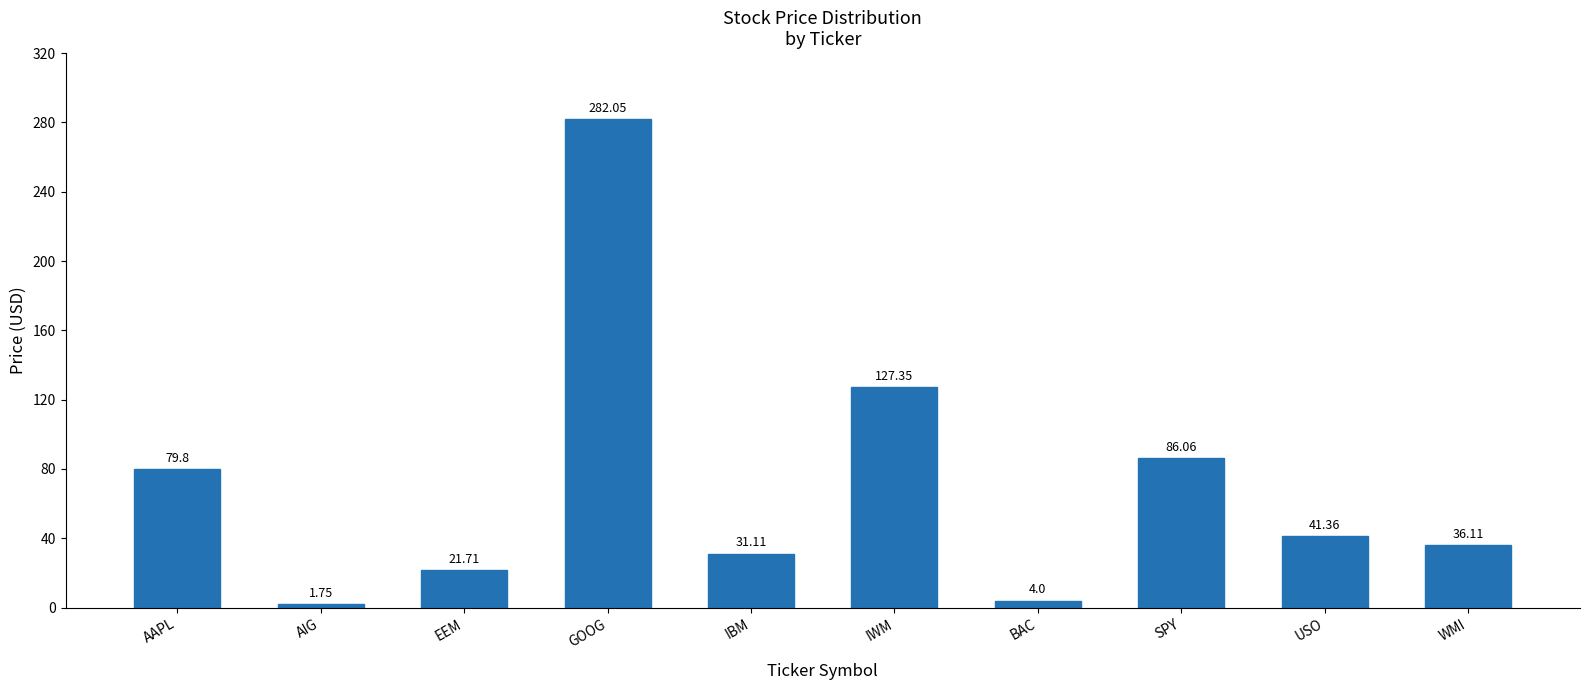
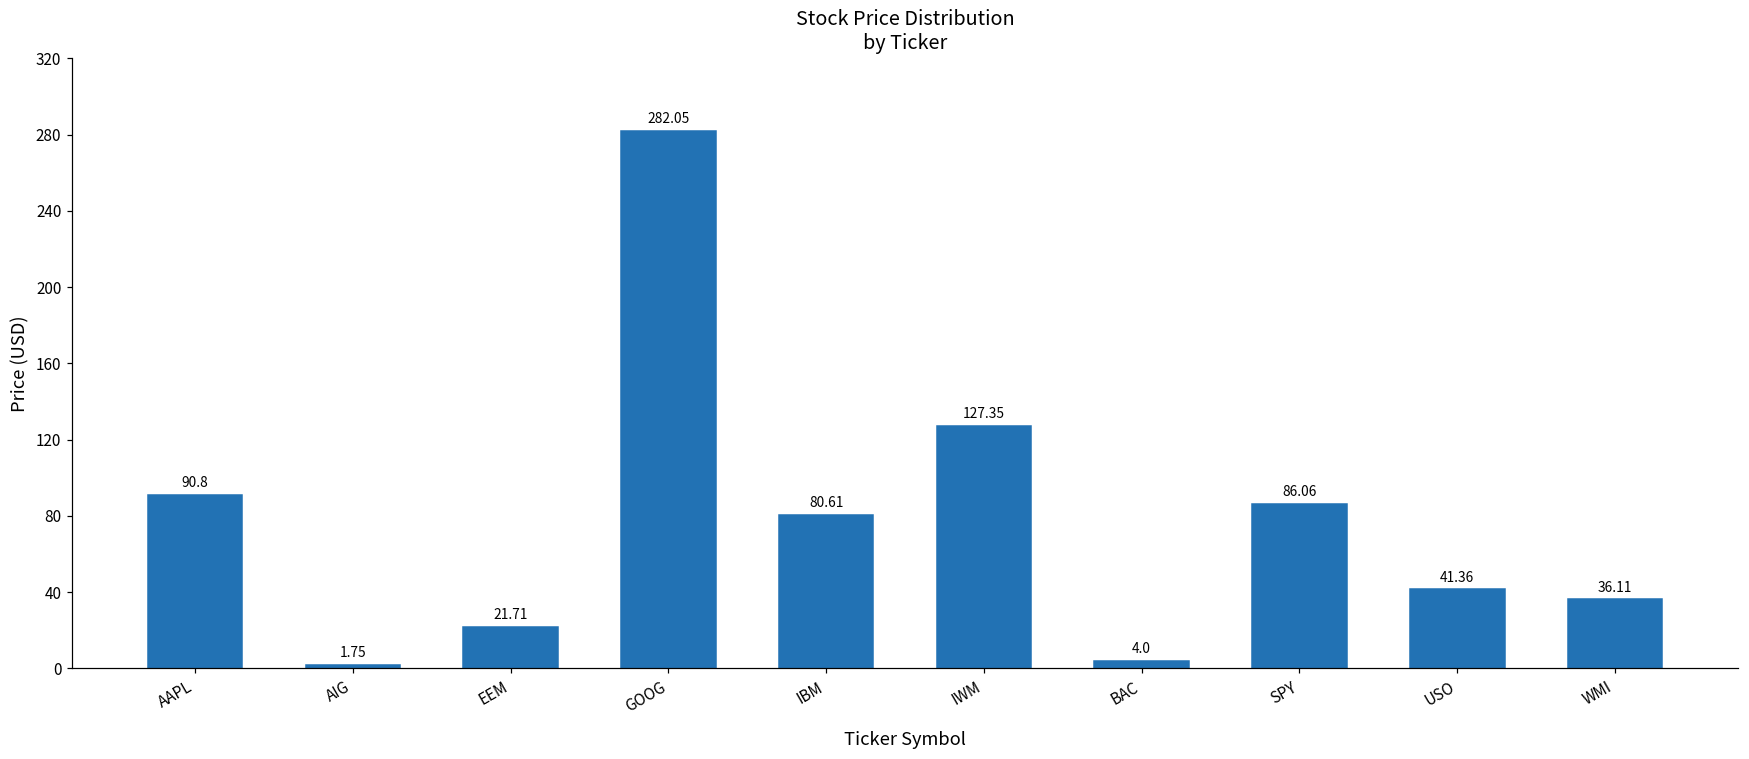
AAPL: 79.8 -> 90.8
IBM: 31.11 -> 80.61
